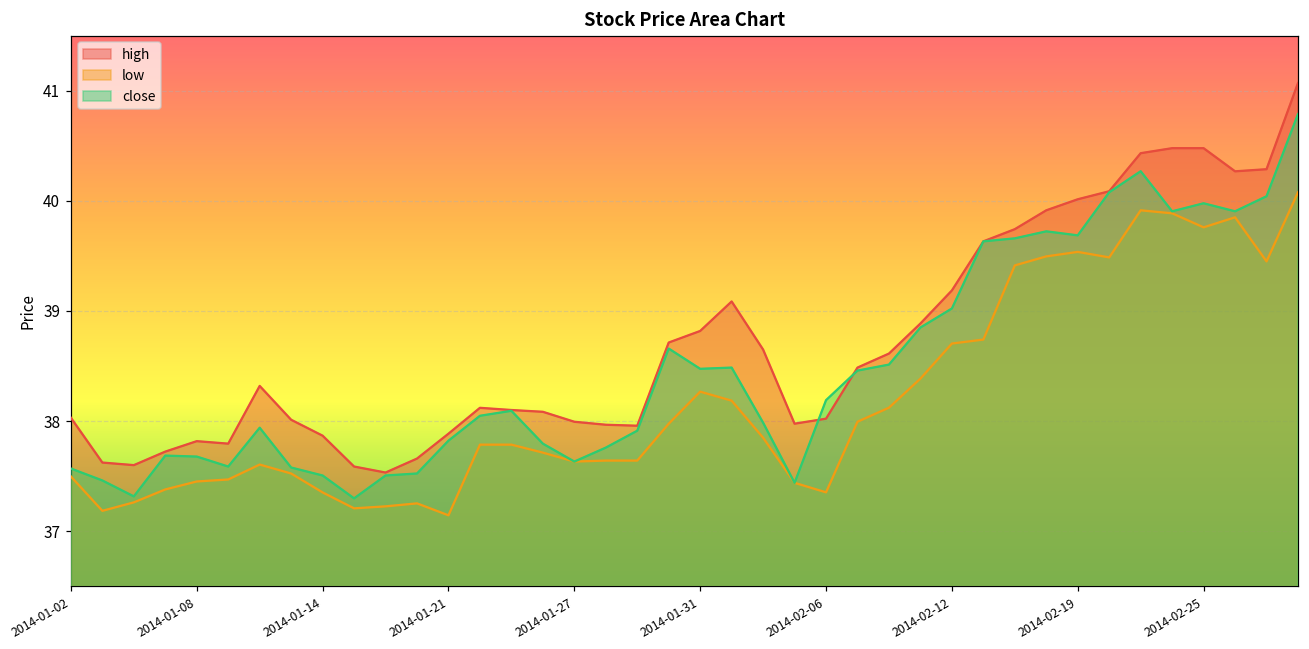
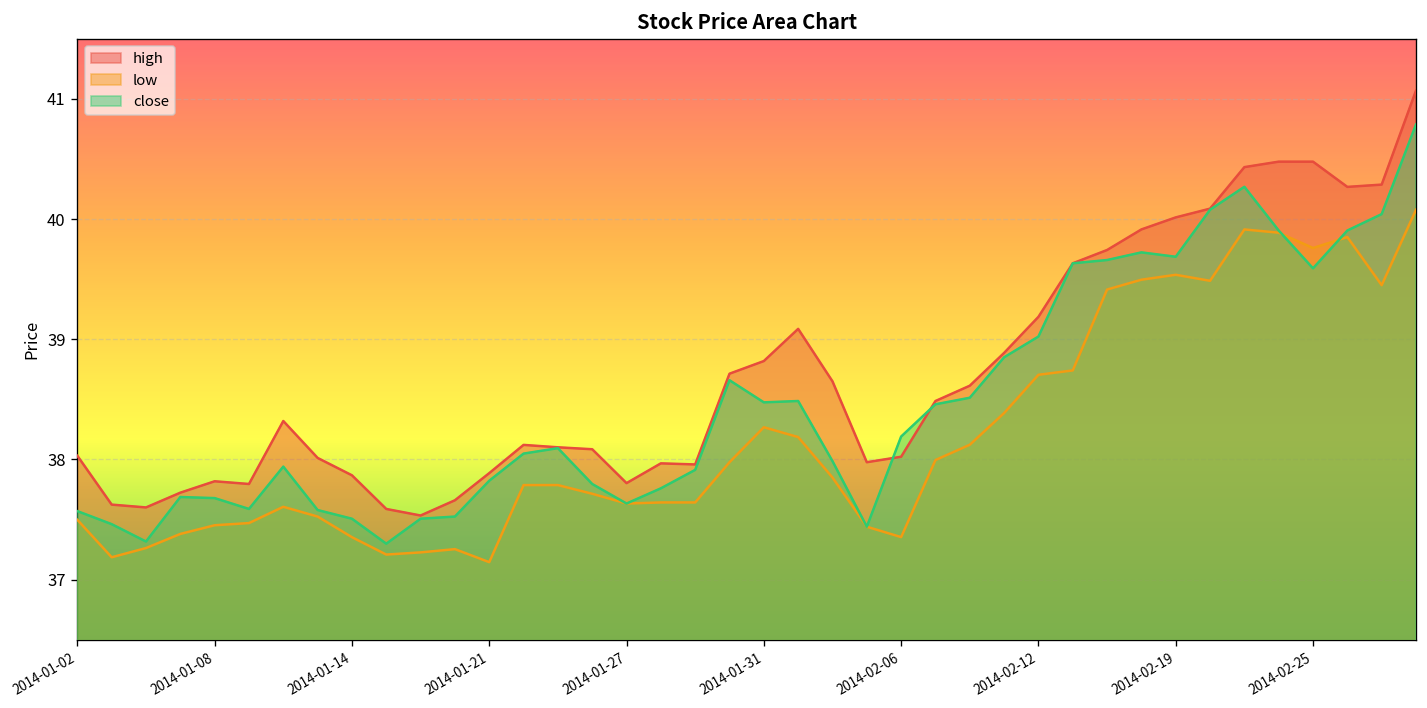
high, 2014-01-27: 37.99 -> 37.80
close, 2014-02-25: 39.98 -> 39.59
